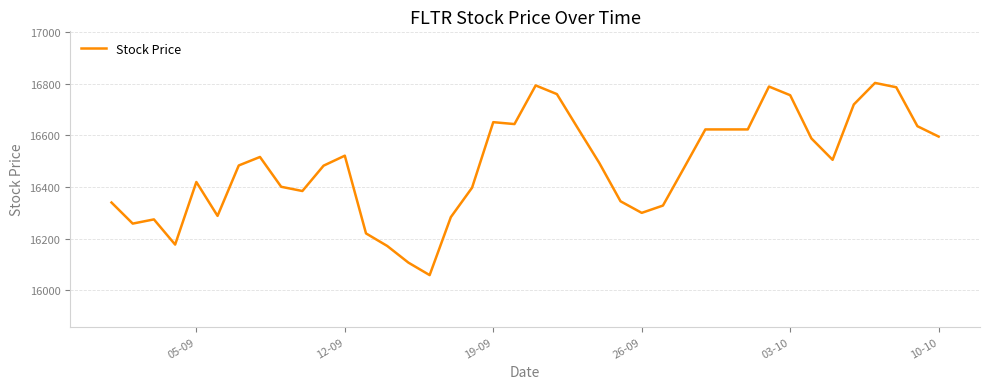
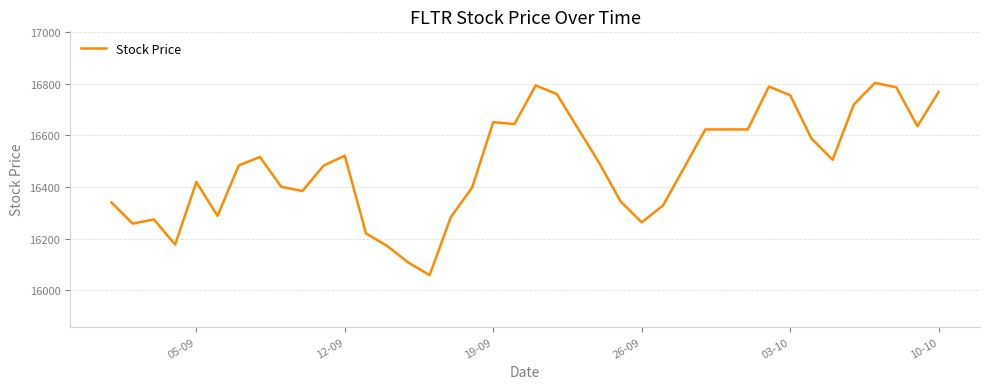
26-09: 16300 -> 16260
10-10: 16600 -> 16770
